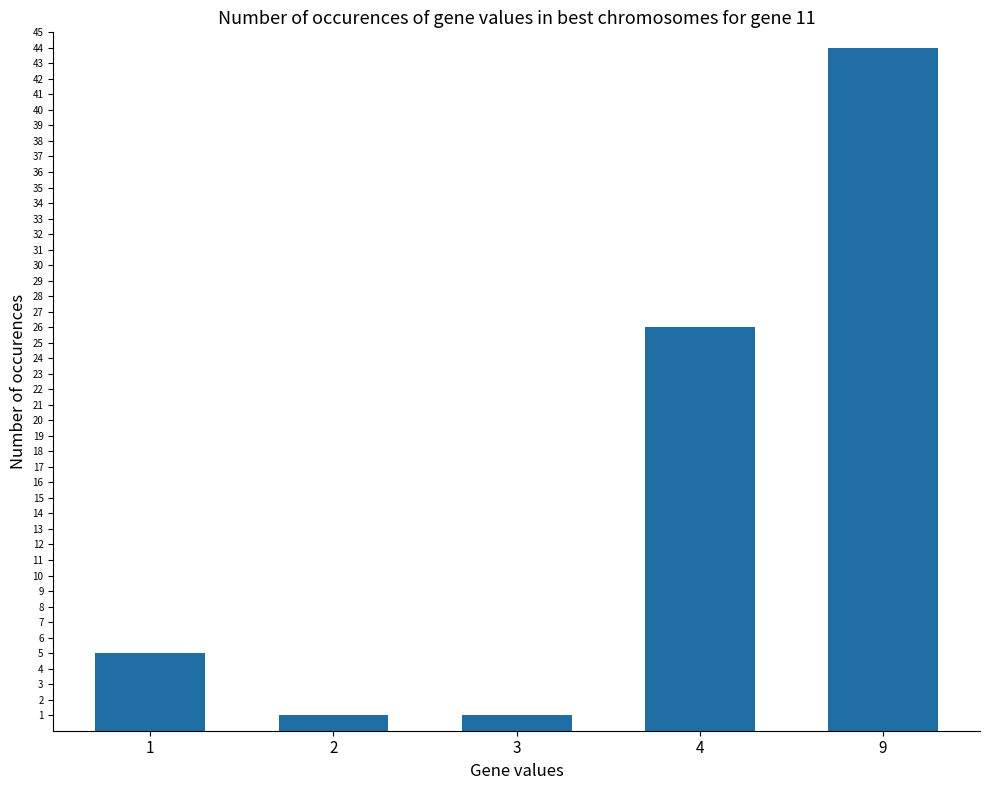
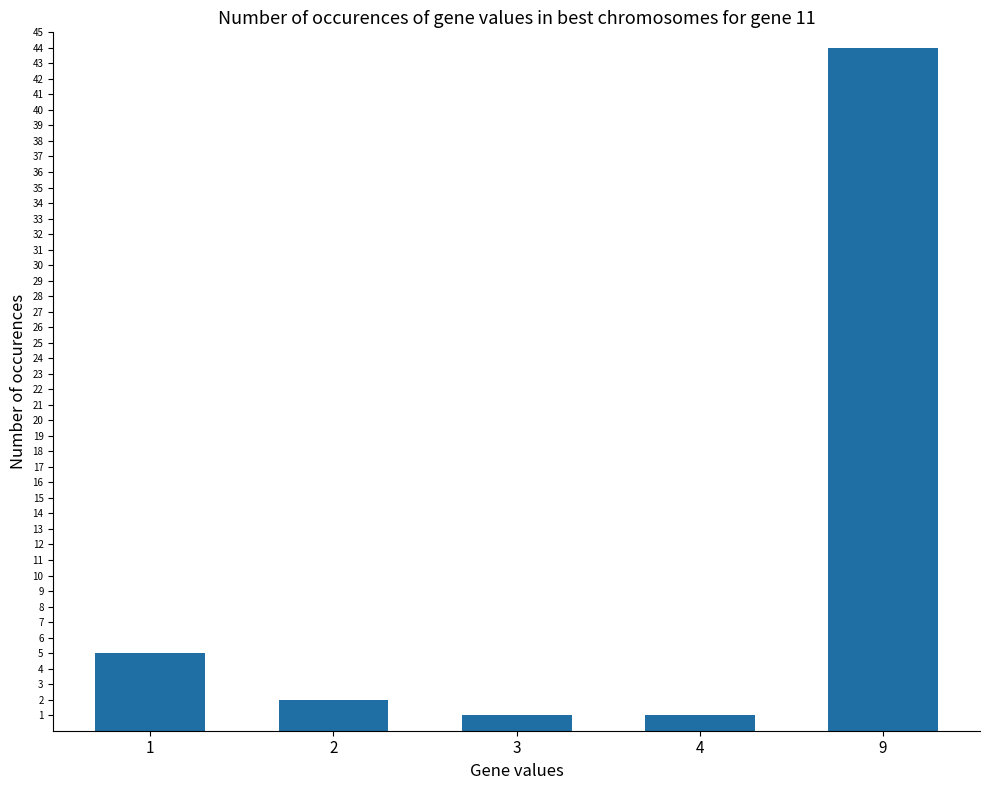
2: 1 -> 2
4: 26 -> 1
